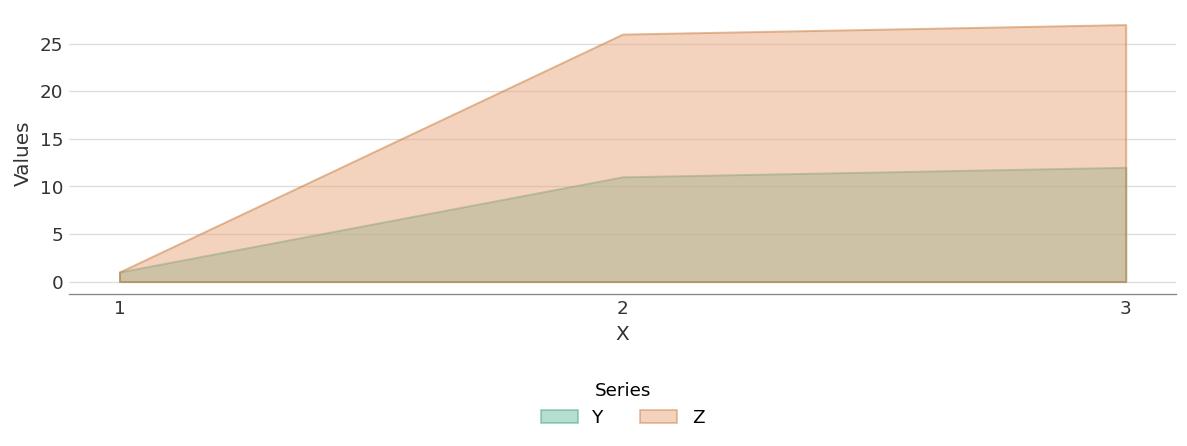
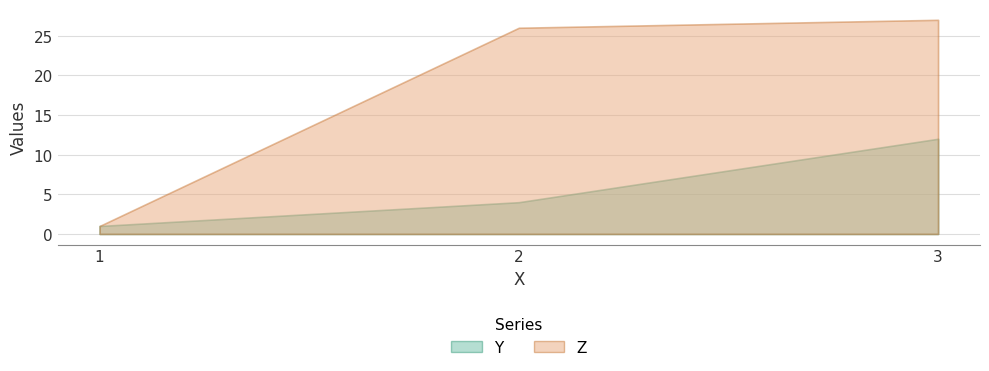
Y, 2: 11 -> 4
